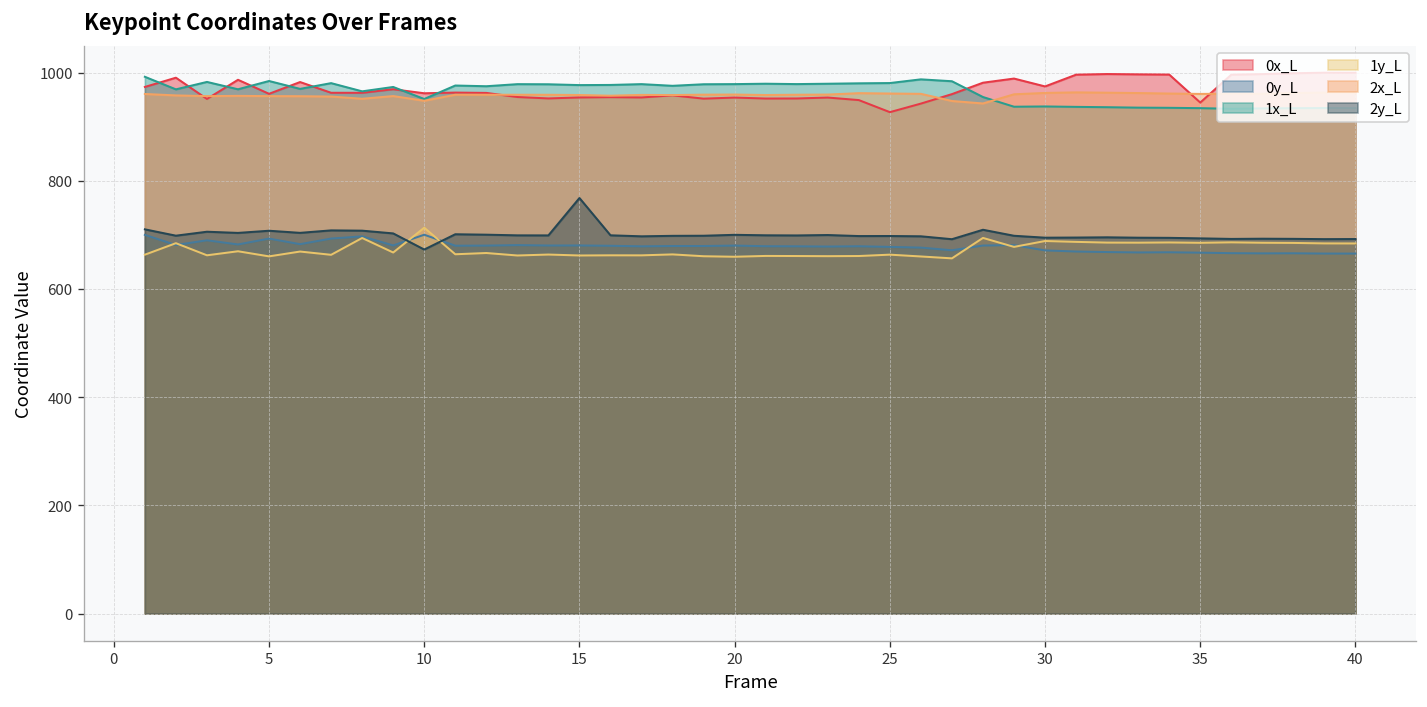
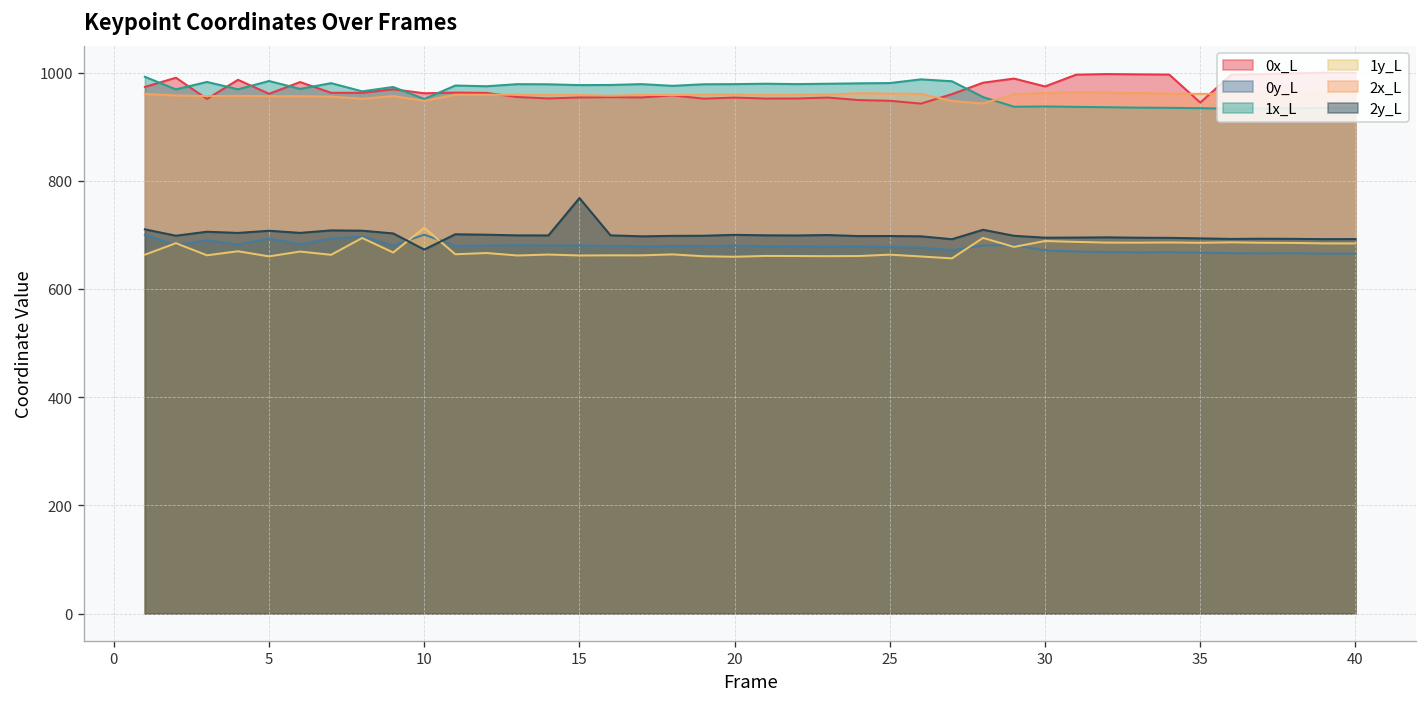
0x_L, 25: 930 -> 950
